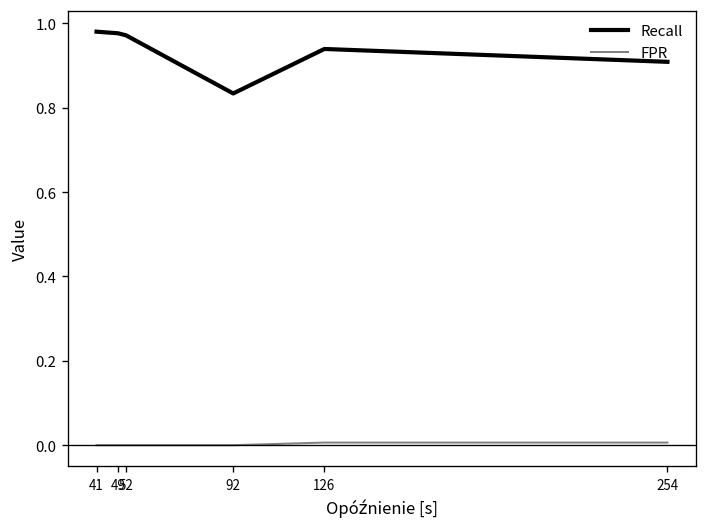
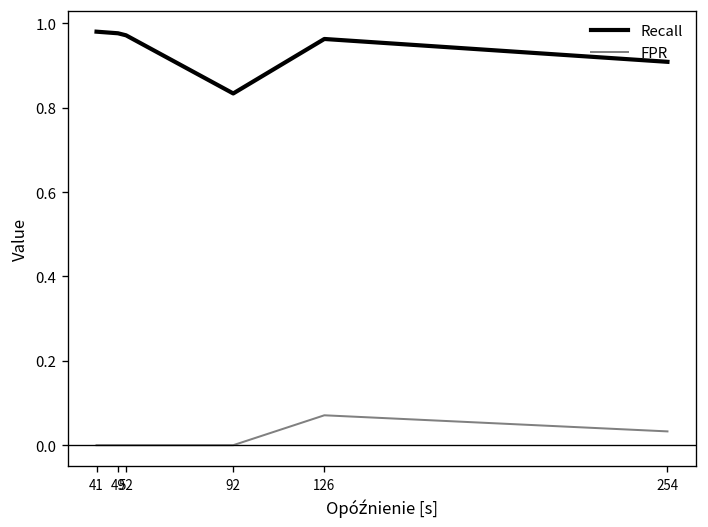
Recall, 126: 0.94 -> 0.96
FPR, 126: 0.01 -> 0.07
FPR, 254: 0.01 -> 0.03
